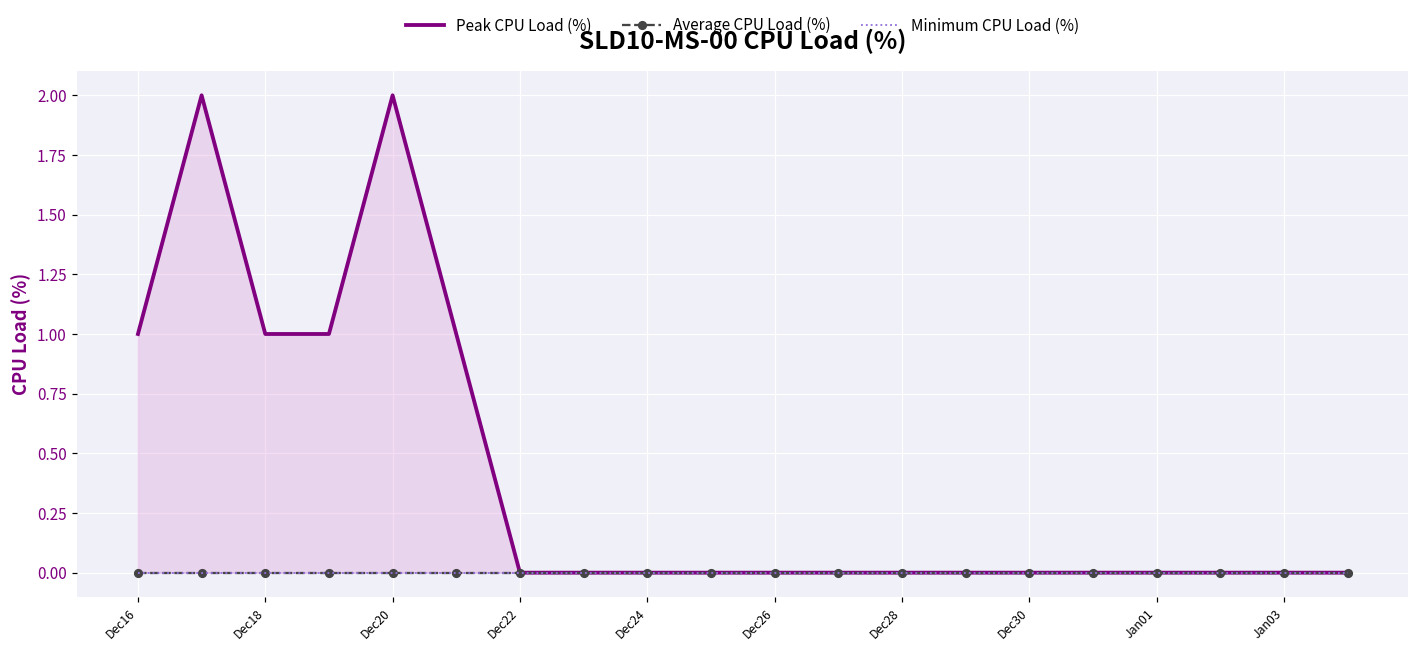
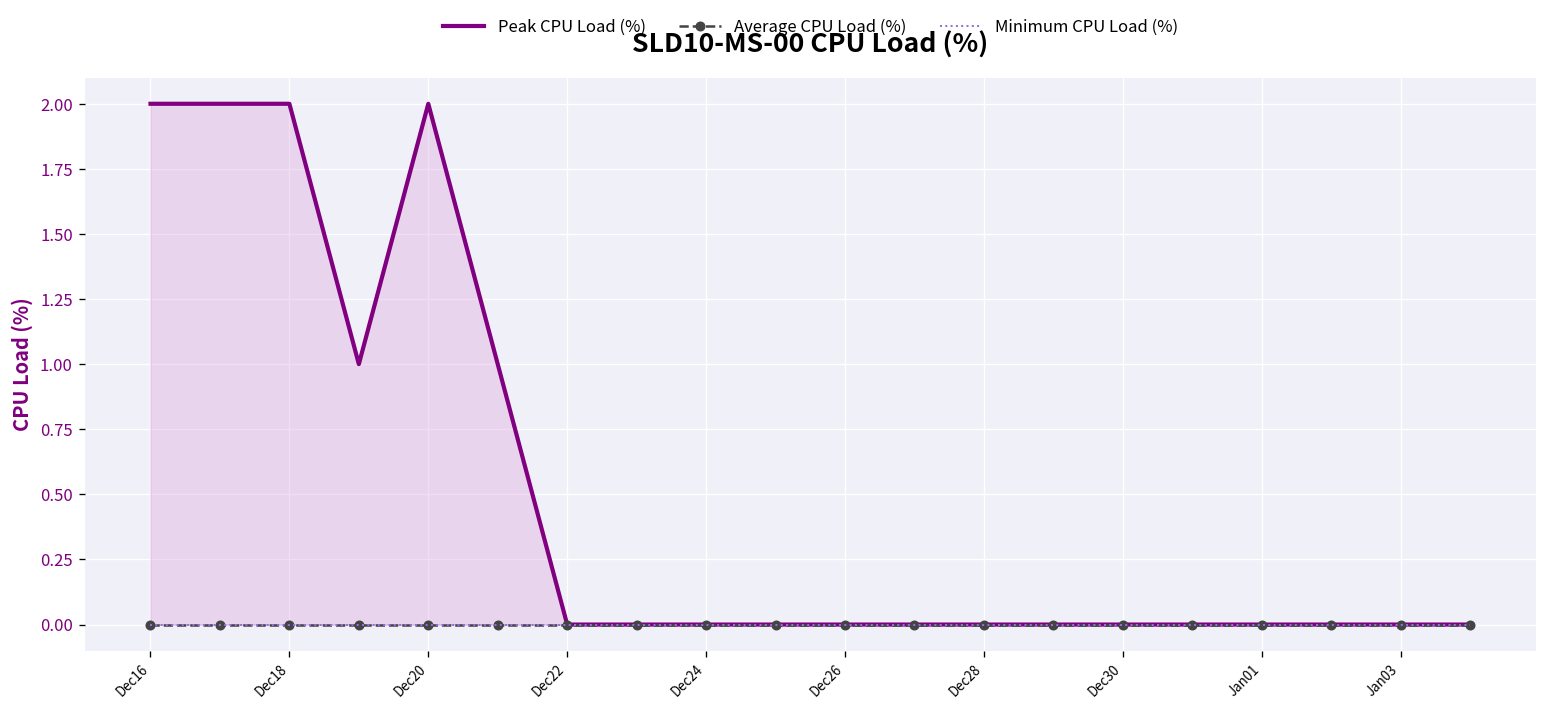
Peak CPU Load (%), Dec16: 1 -> 2
Peak CPU Load (%), Dec18: 1 -> 2
